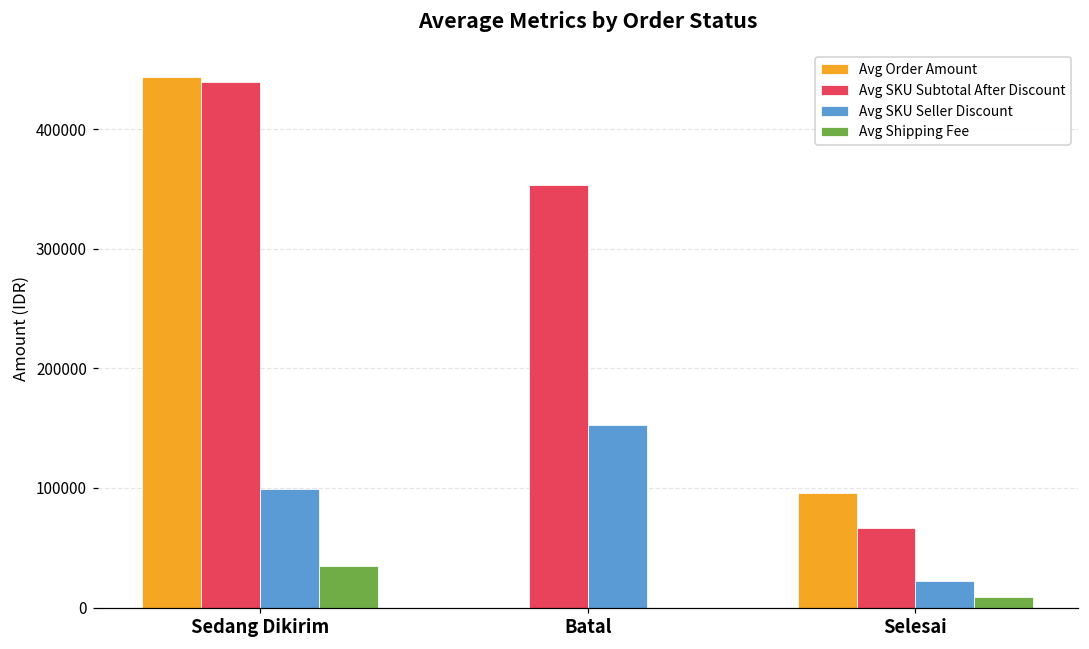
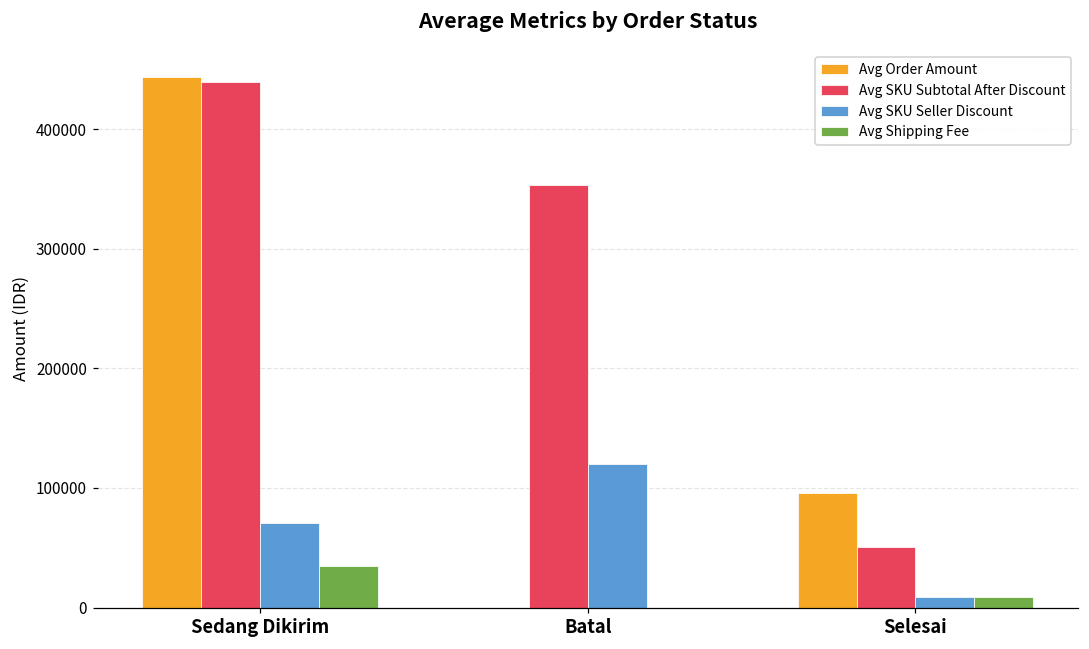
Avg SKU Seller Discount, Sedang Dikirim: 99000 -> 71000
Avg SKU Seller Discount, Batal: 153000 -> 120000
Avg SKU Subtotal After Discount, Selesai: 66000 -> 51000
Avg SKU Seller Discount, Selesai: 22000 -> 9000
